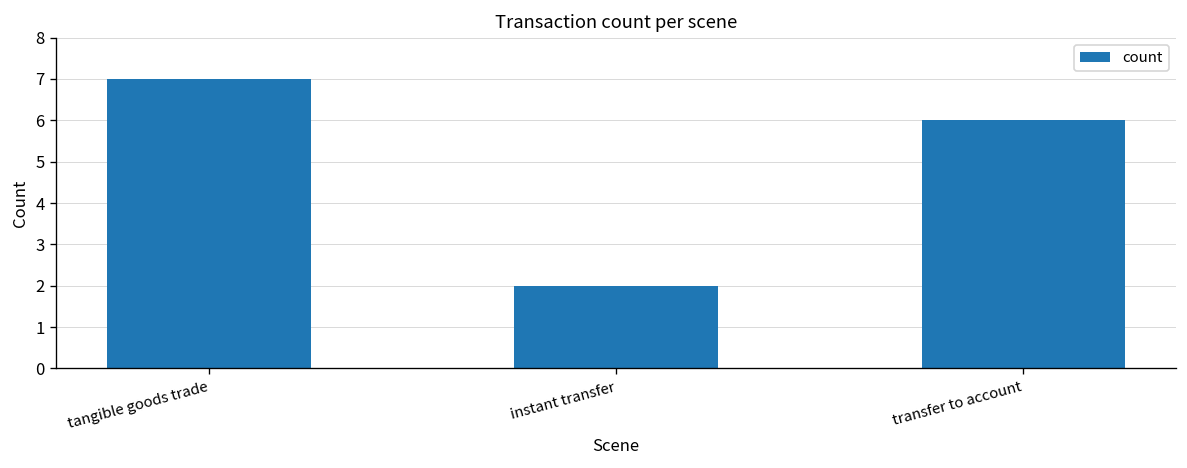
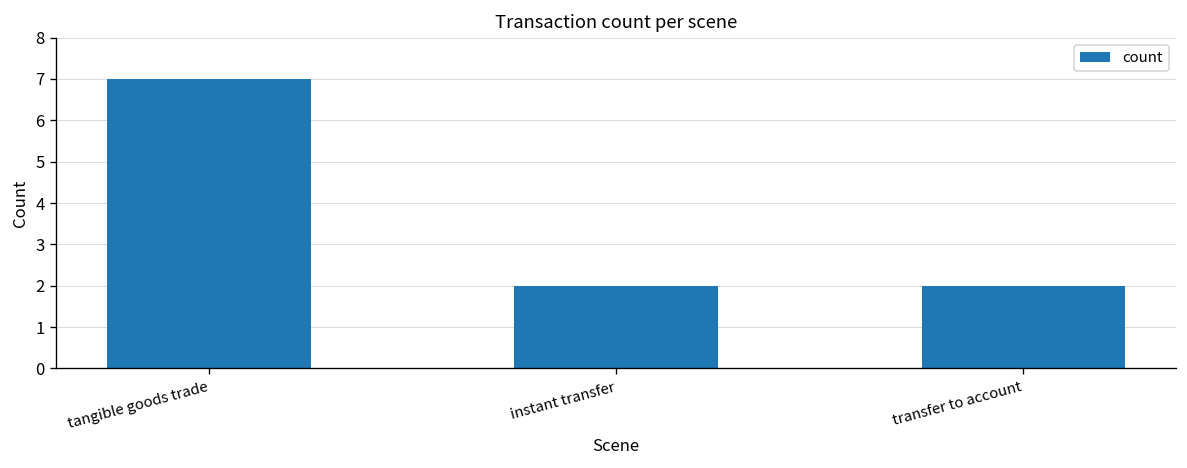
transfer to account: 6 -> 2
